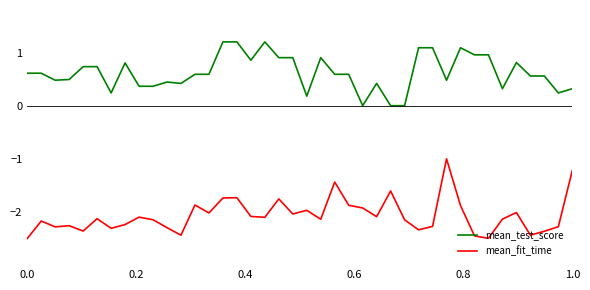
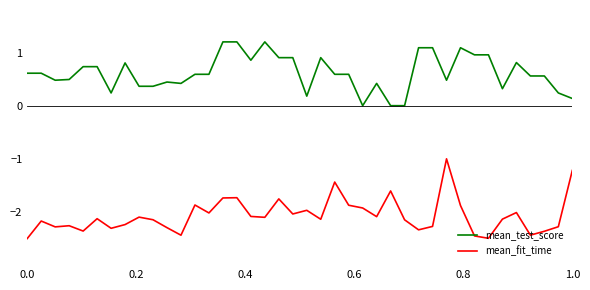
mean_test_score, 1.0: 0.3 -> 0.1
